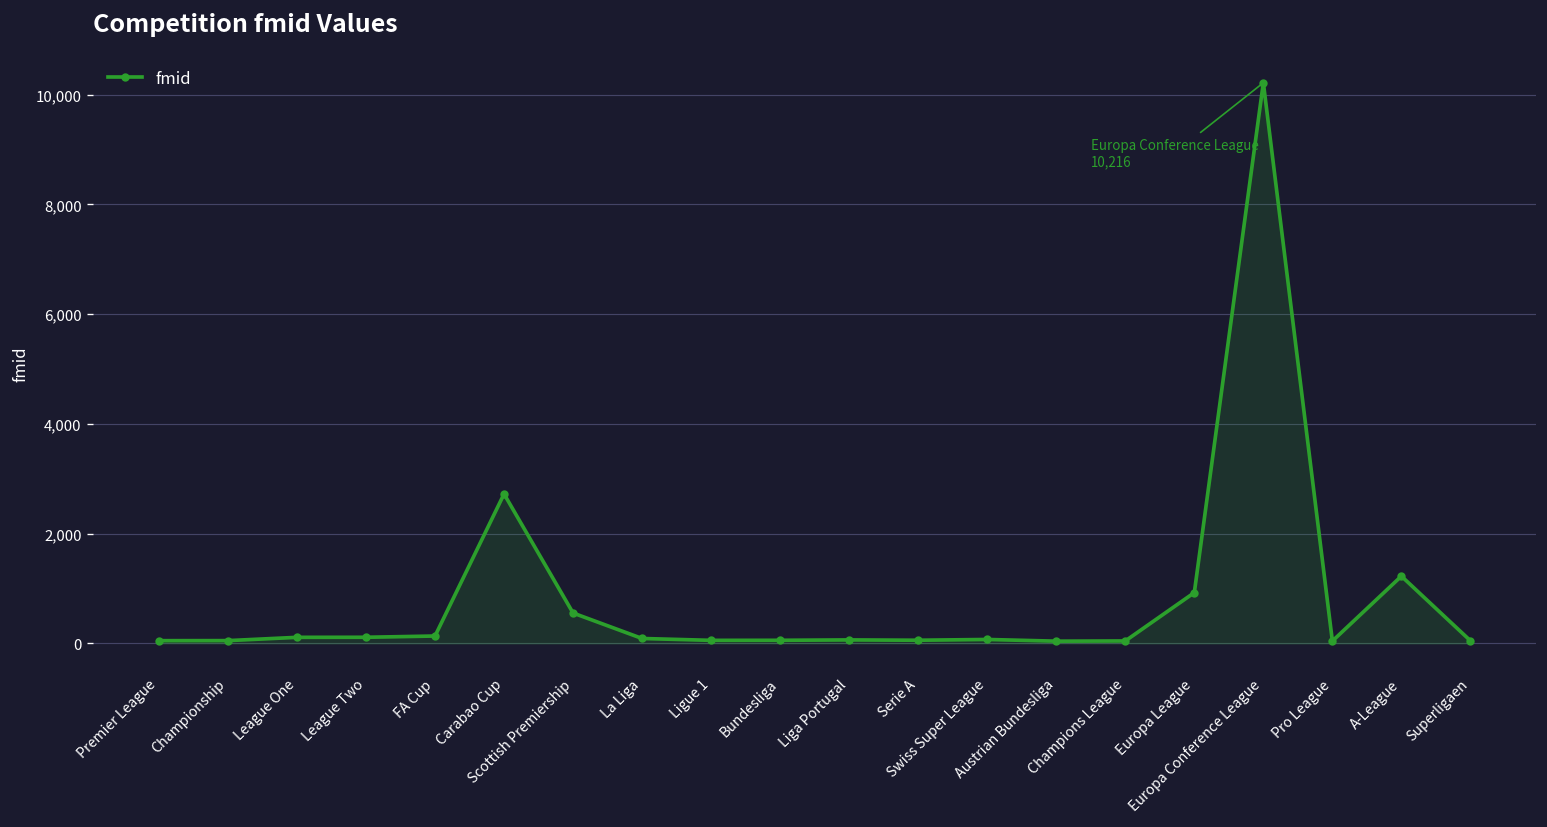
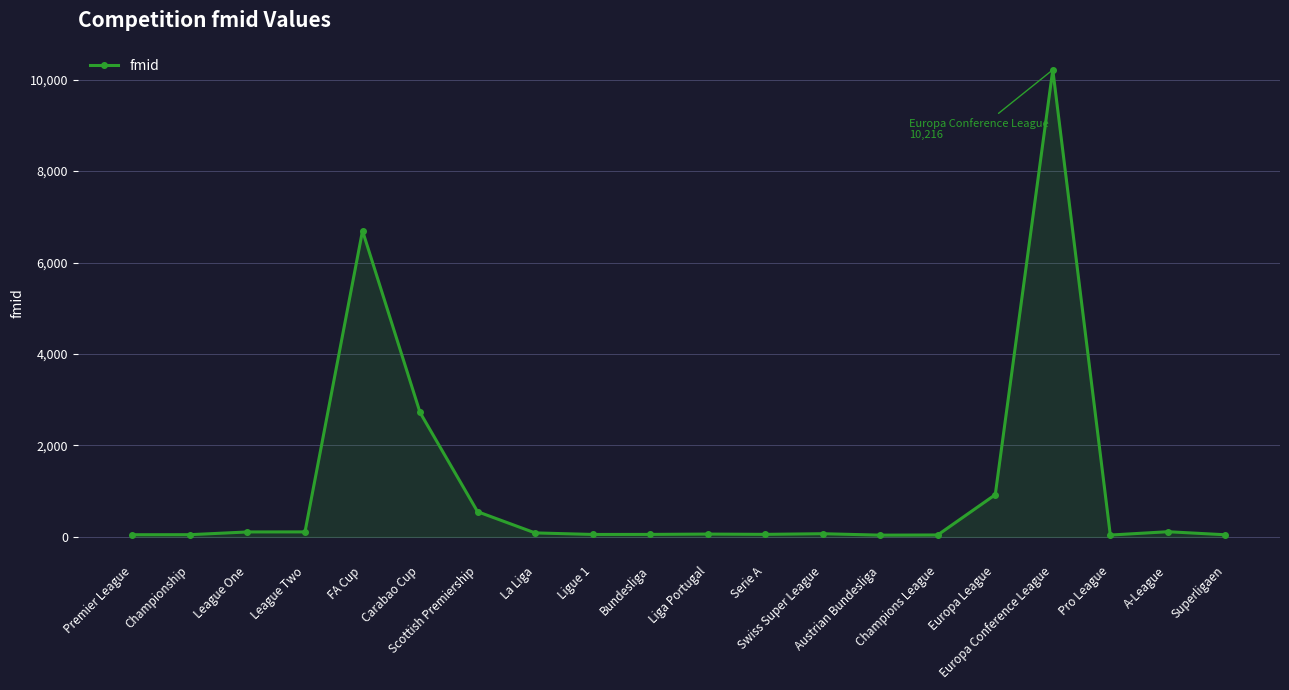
FA Cup: 100 -> 6,700
A-League: 1,200 -> 100
